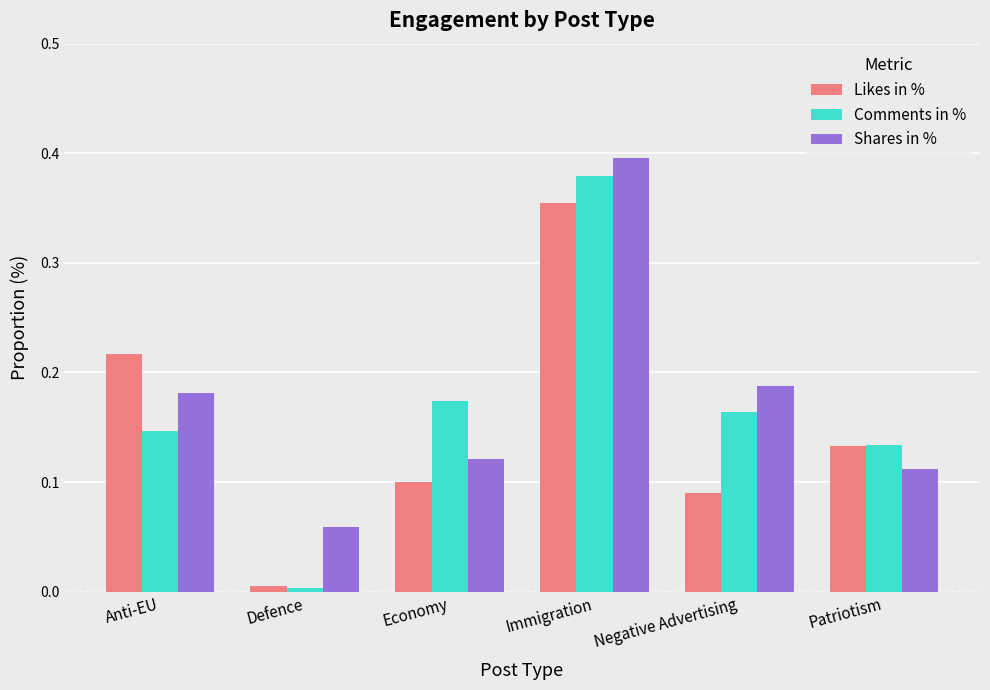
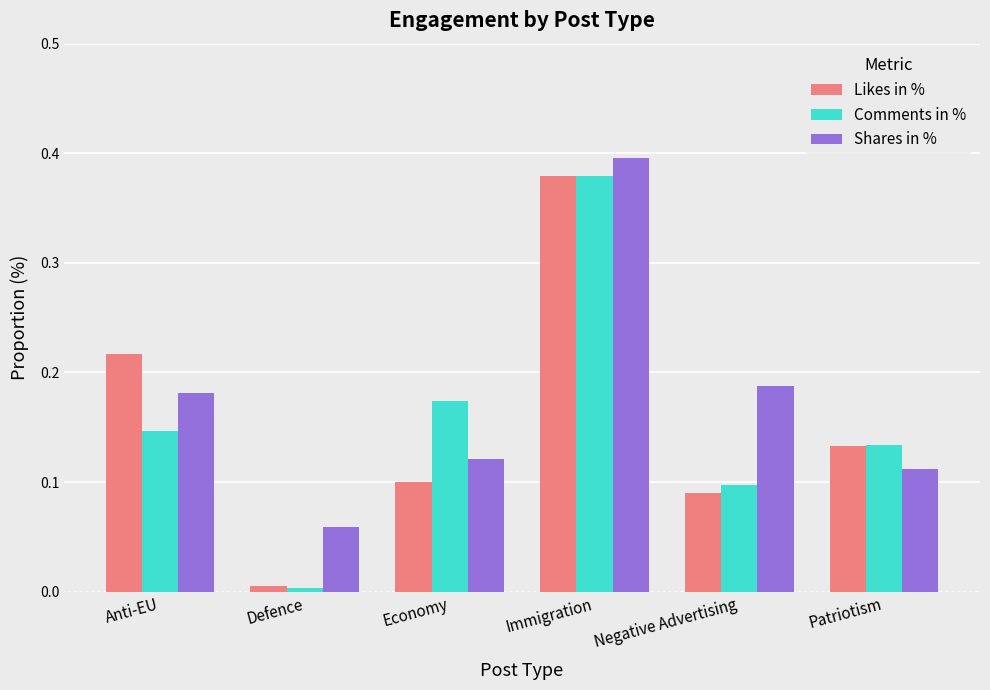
Likes in %, Immigration: 0.355 -> 0.379
Comments in %, Negative Advertising: 0.164 -> 0.097
